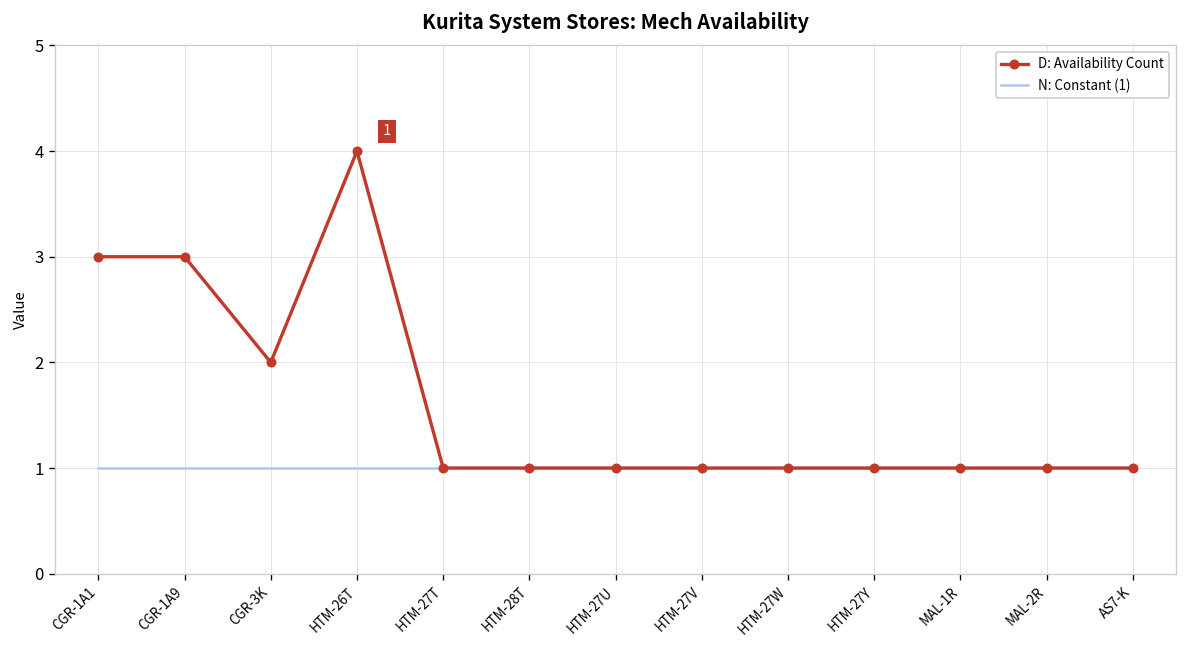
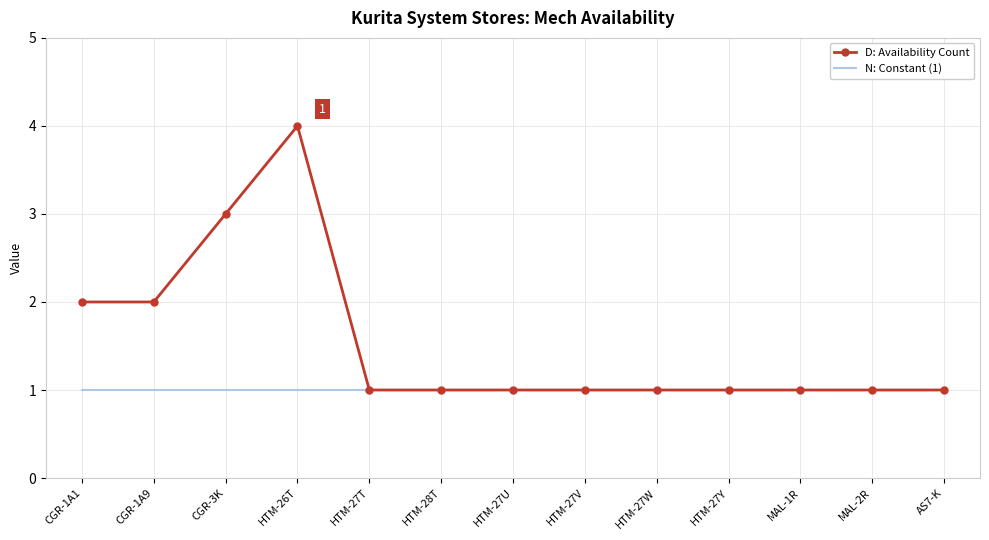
D: Availability Count, CGR-1A1: 3 -> 2
D: Availability Count, CGR-1A9: 3 -> 2
D: Availability Count, CGR-3K: 2 -> 3
